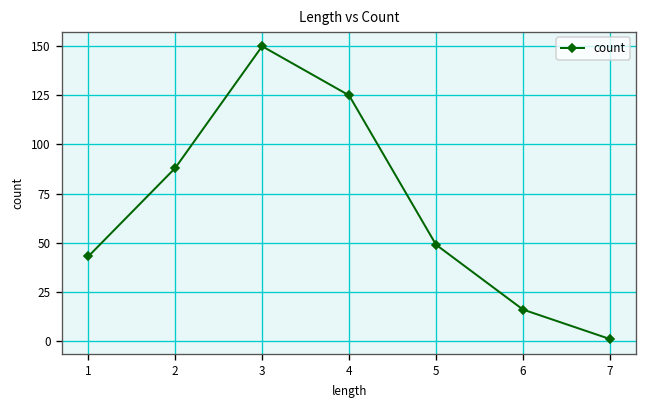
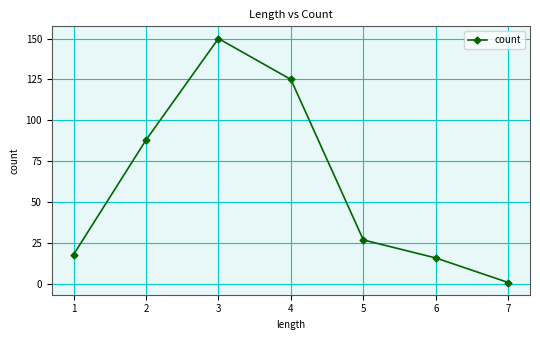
1: 43 -> 18
5: 49 -> 27
